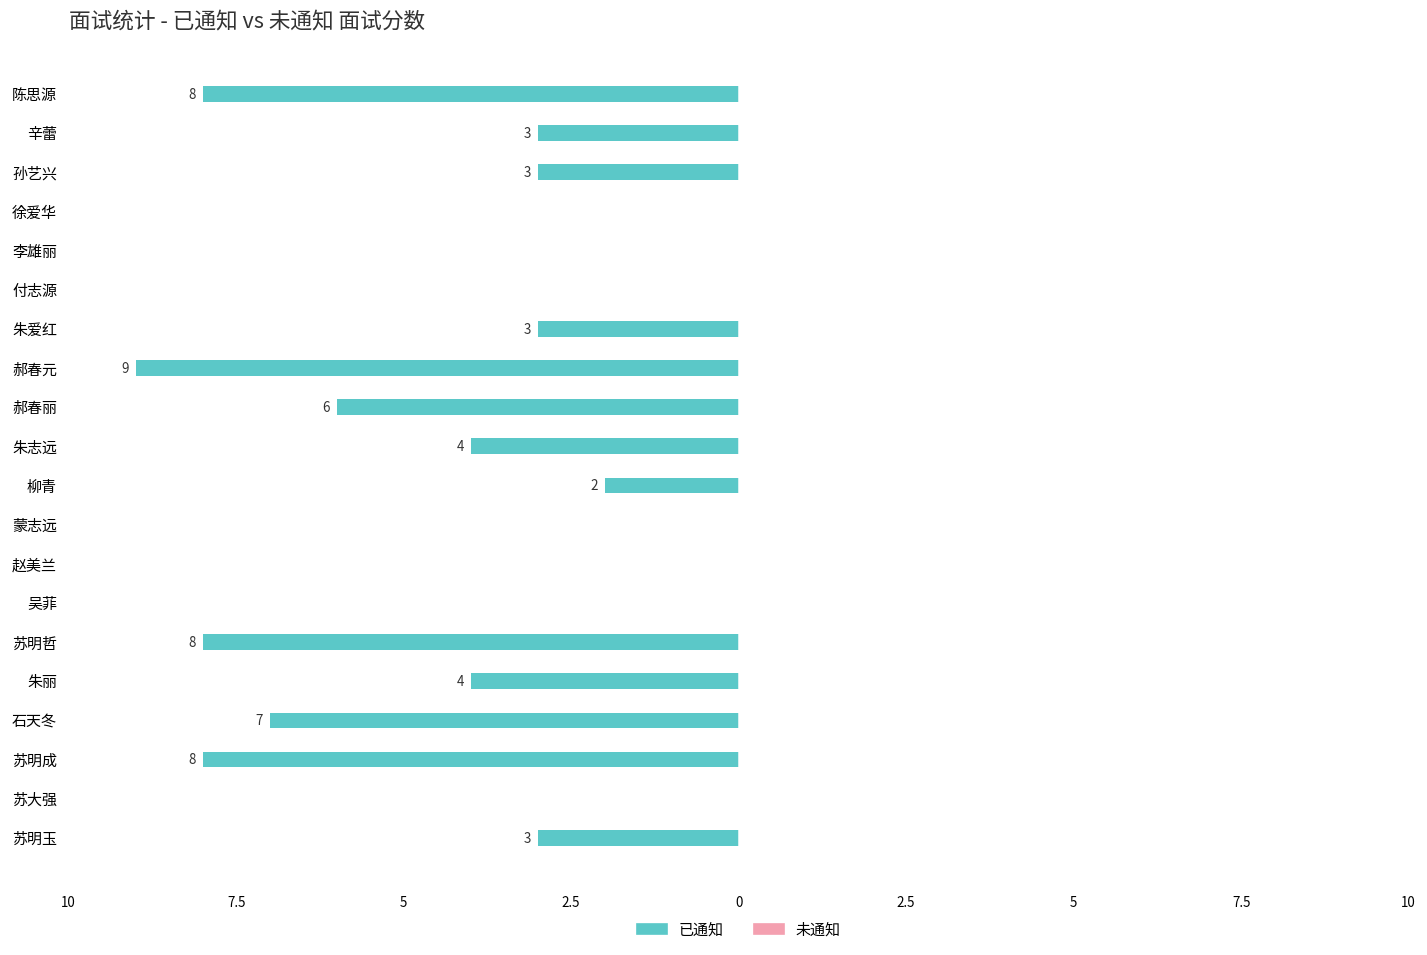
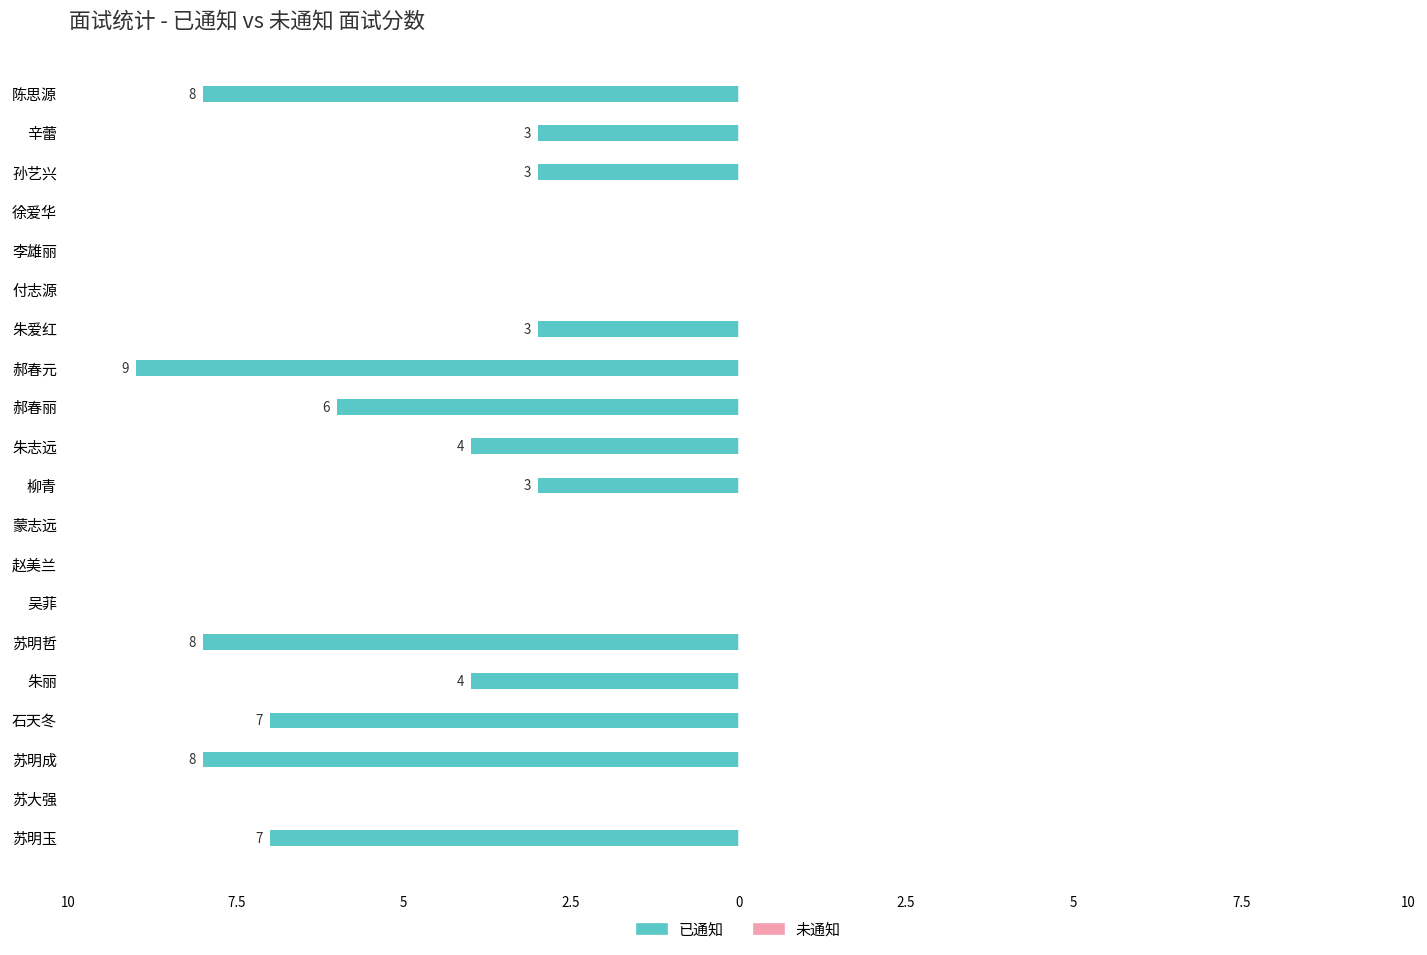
已通知, 柳青: 2 -> 3
已通知, 苏明玉: 3 -> 7
